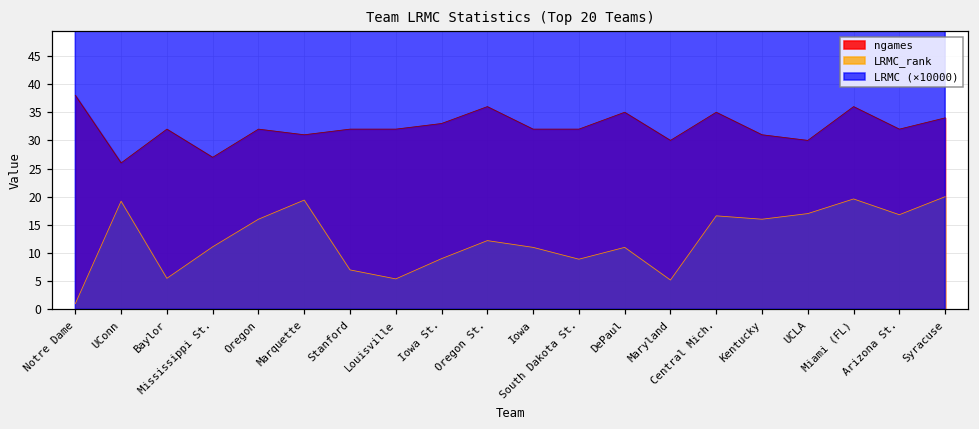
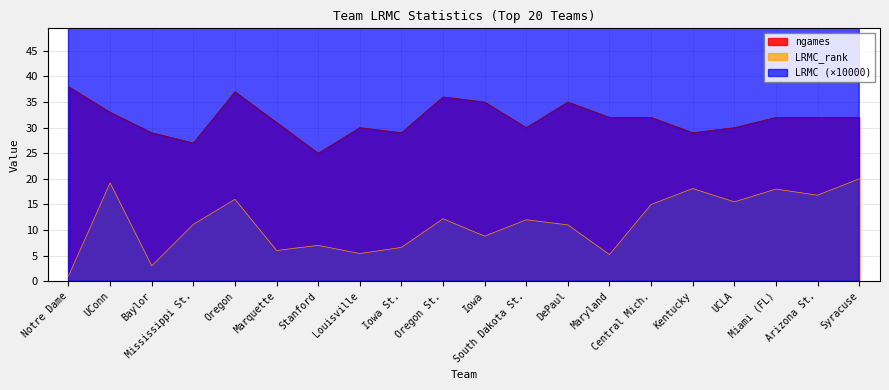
ngames, UConn: 26 -> 33
ngames, Baylor: 32 -> 29
LRMC_rank, Baylor: 6 -> 3
ngames, Oregon: 32 -> 37
LRMC_rank, Marquette: 19 -> 6
ngames, Stanford: 32 -> 25
ngames, Louisville: 32 -> 30
ngames, Iowa St.: 33 -> 29
LRMC_rank, Iowa St.: 9 -> 7
ngames, Iowa: 32 -> 35
LRMC_rank, Iowa: 11 -> 9
ngames, South Dakota St.: 32 -> 30
LRMC_rank, South Dakota St.: 9 -> 12
ngames, Maryland: 30 -> 32
ngames, Central Mich.: 35 -> 32
LRMC_rank, Central Mich.: 17 -> 15
ngames, Kentucky: 31 -> 29
LRMC_rank, Kentucky: 16 -> 18
LRMC_rank, UCLA: 17 -> 16
ngames, Miami (FL): 36 -> 32
LRMC_rank, Miami (FL): 20 -> 18
ngames, Syracuse: 34 -> 32
